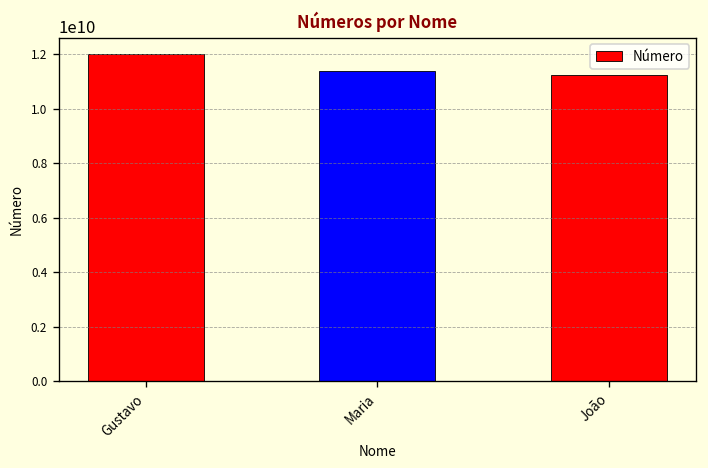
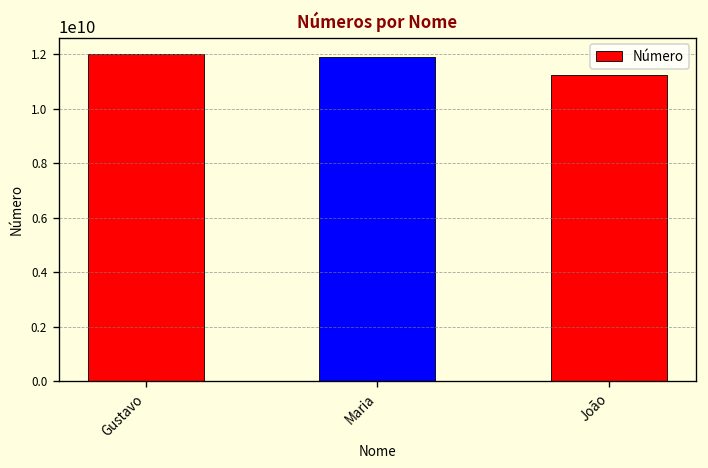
Maria: 11400000000 -> 11900000000
